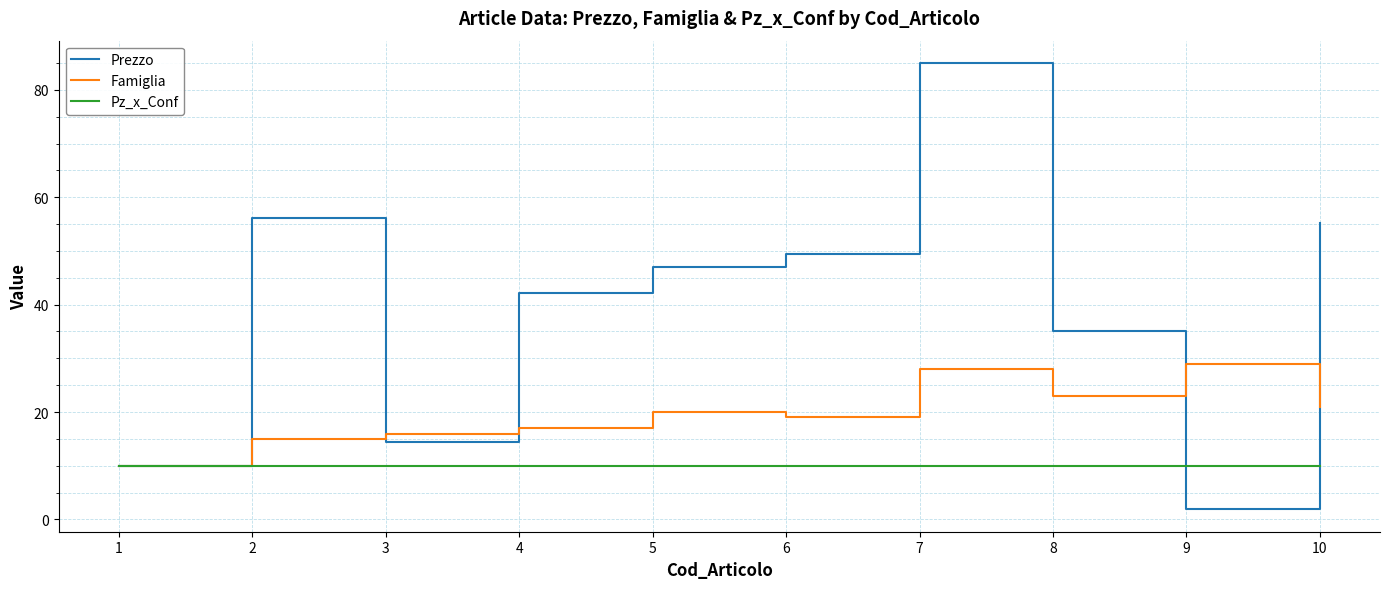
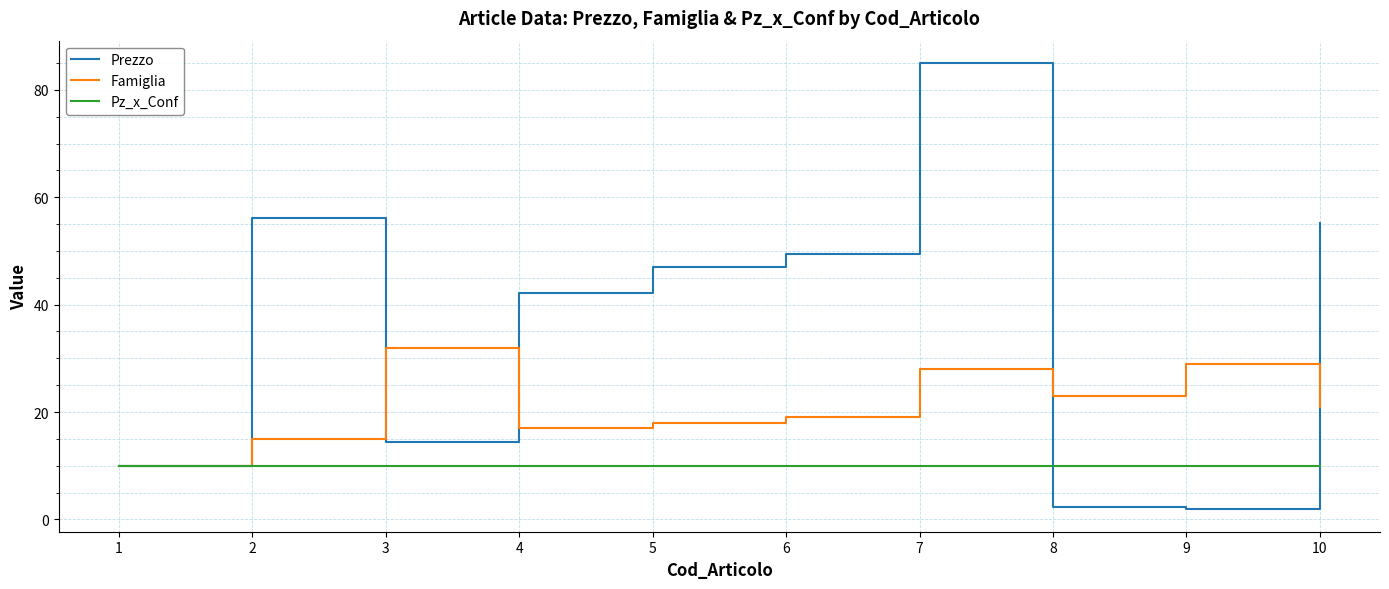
Famiglia, 3: 16 -> 32
Famiglia, 5: 20 -> 18
Prezzo, 8: 35 -> 2
